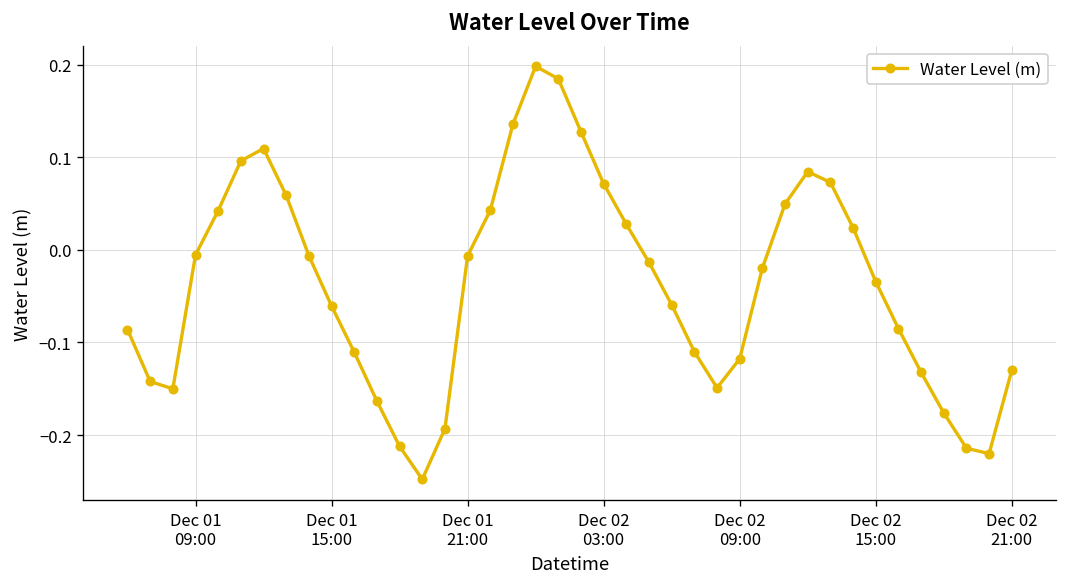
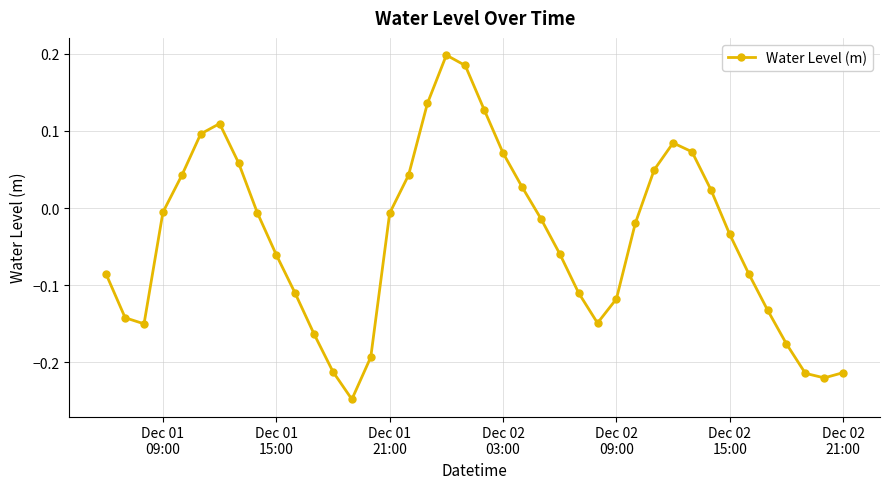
Dec 02 21:00: -0.13 -> -0.21
